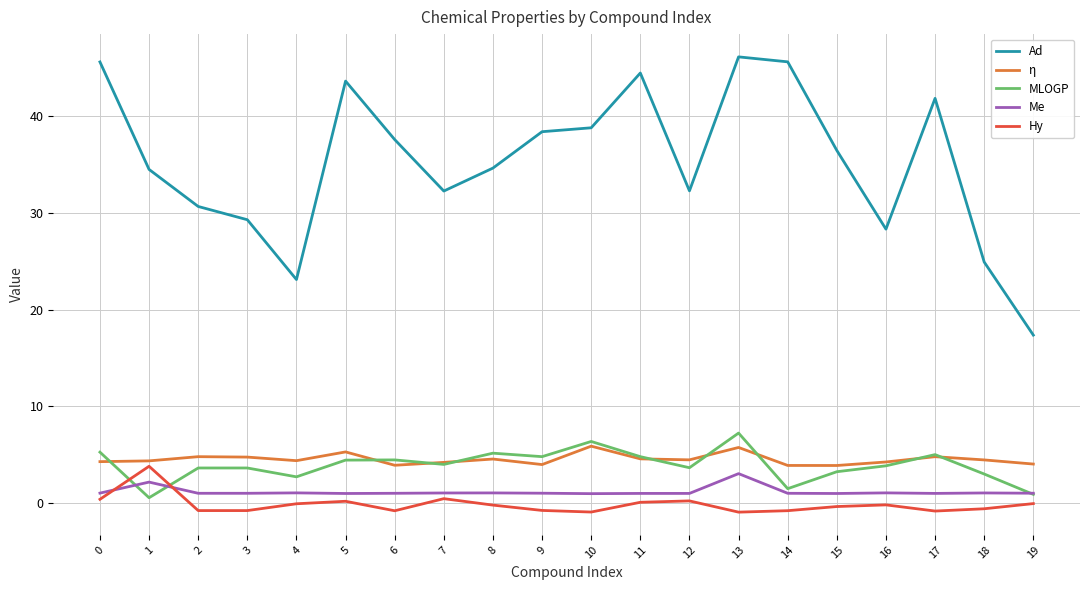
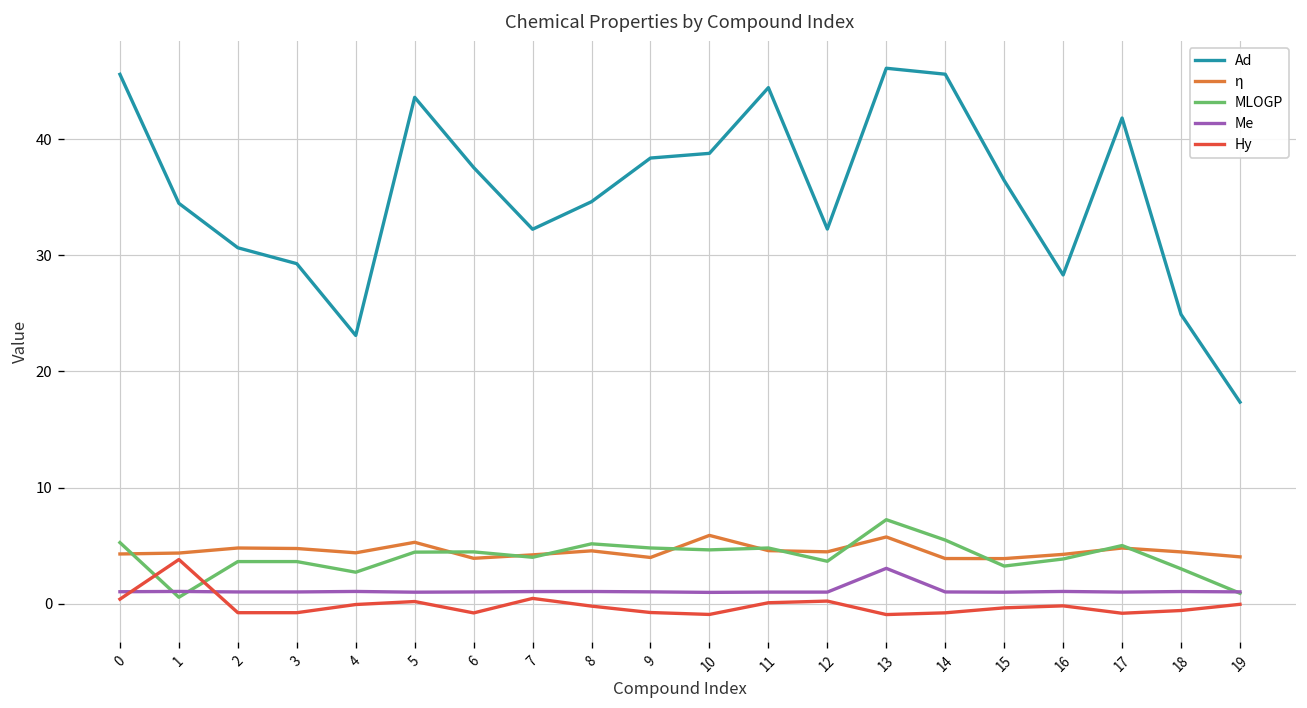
Me, 1: 2 -> 1
MLOGP, 10: 6 -> 5
MLOGP, 14: 1 -> 5
